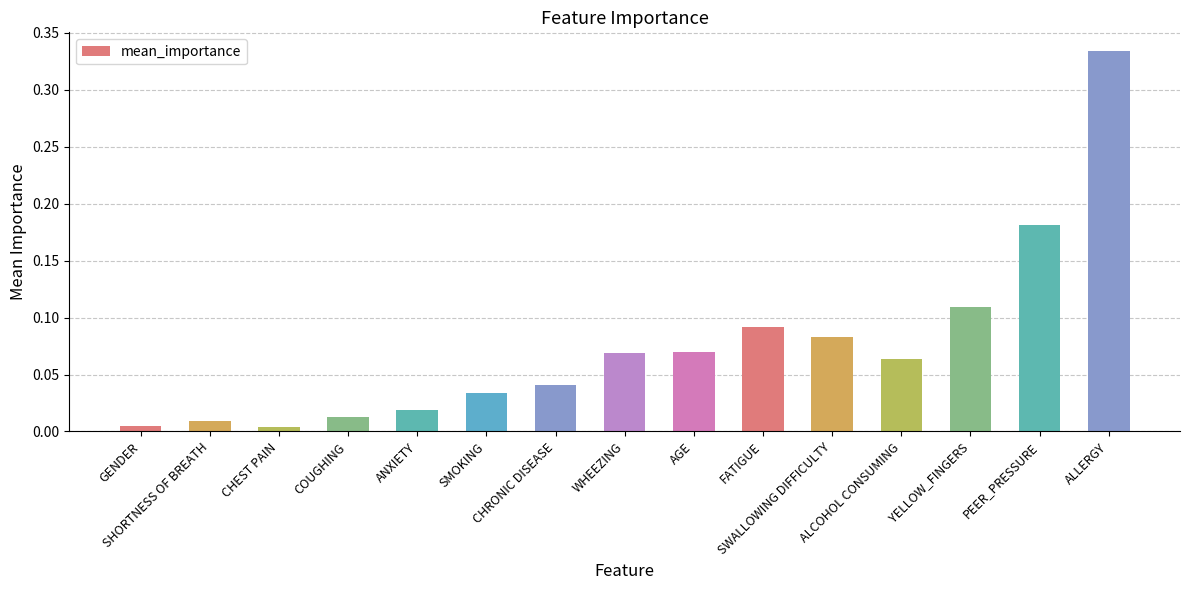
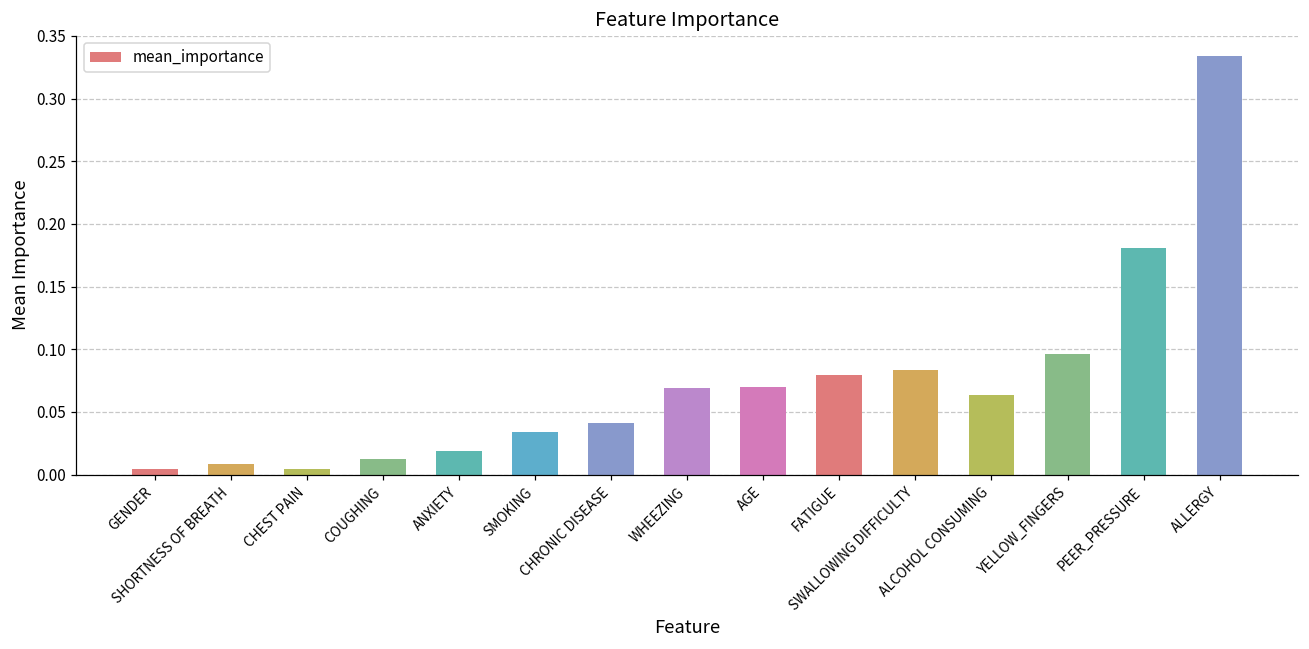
FATIGUE: 0.092 -> 0.080
YELLOW_FINGERS: 0.109 -> 0.096
